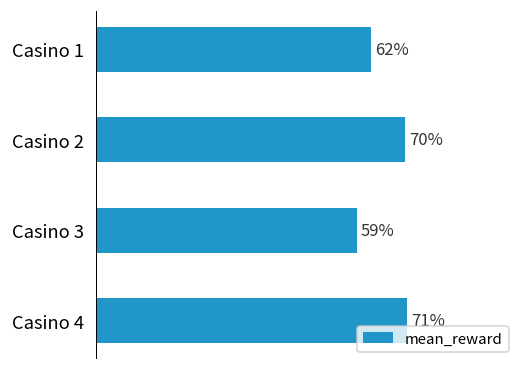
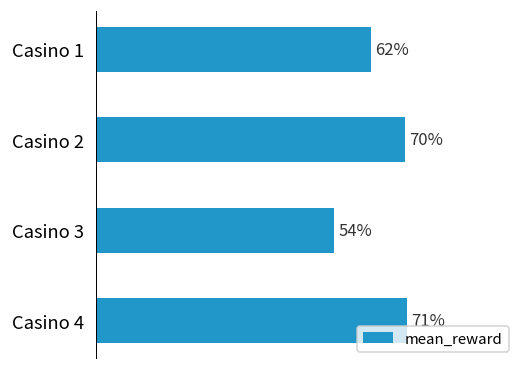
Casino 3: 59% -> 54%
